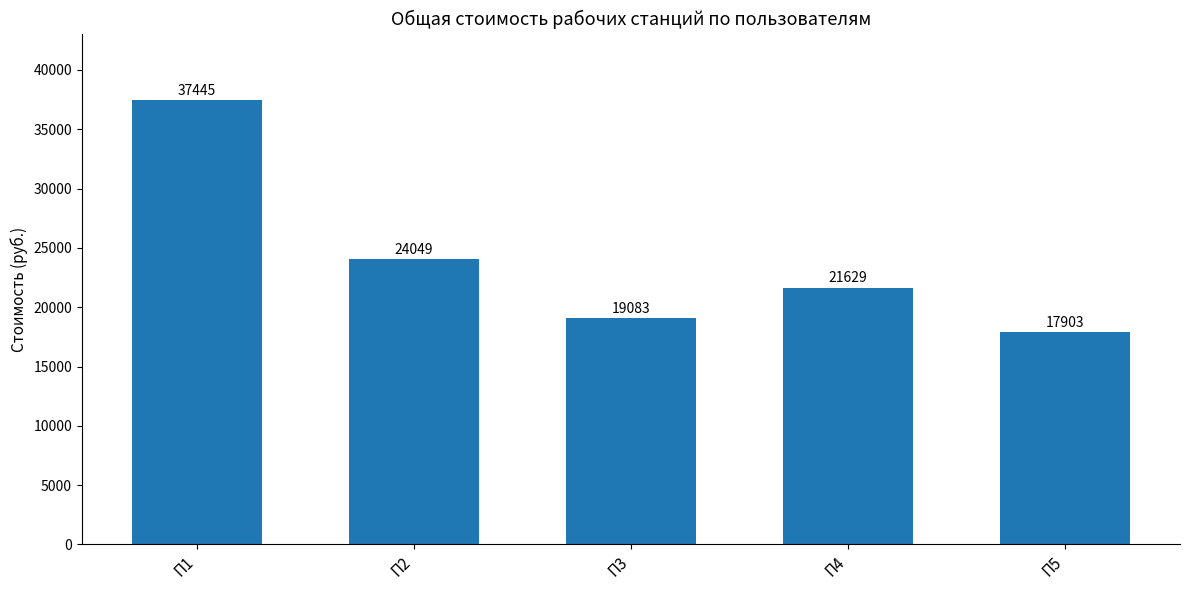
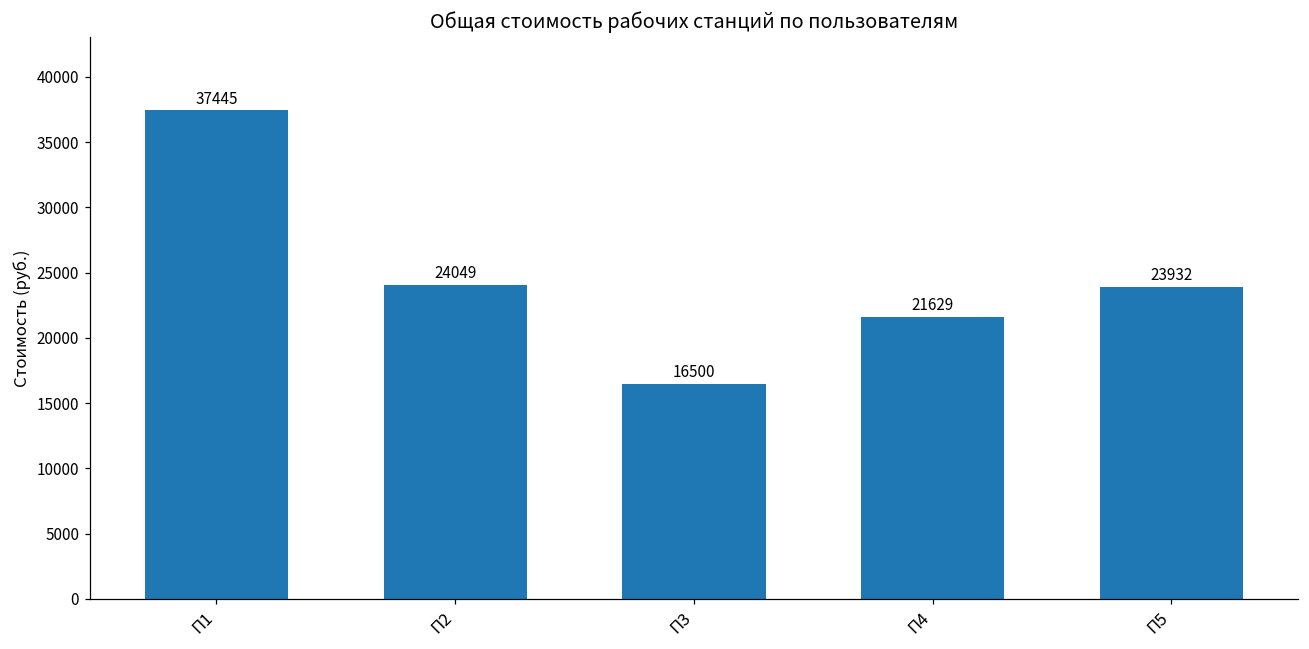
П3: 19083 -> 16500
П5: 17903 -> 23932
